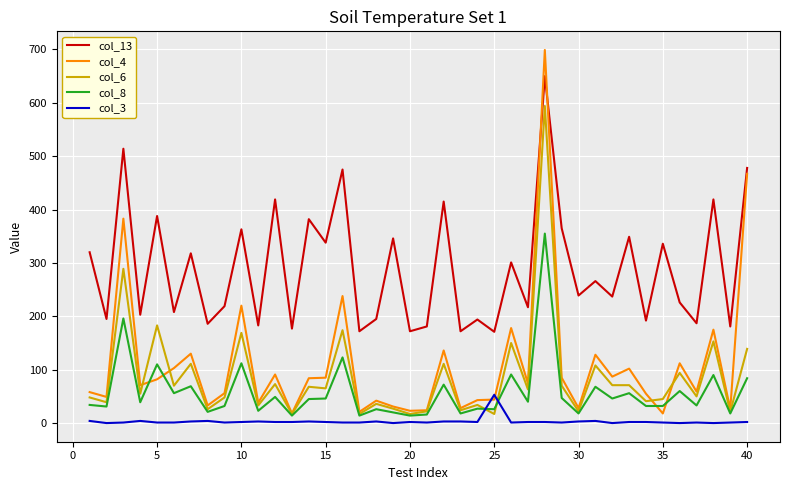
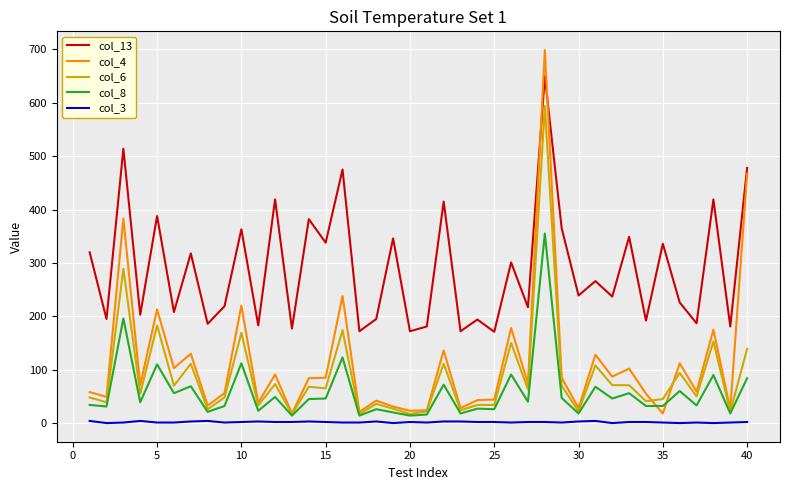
col_4, 5: 80 -> 210
col_6, 25: 20 -> 30
col_3, 25: 50 -> 0
